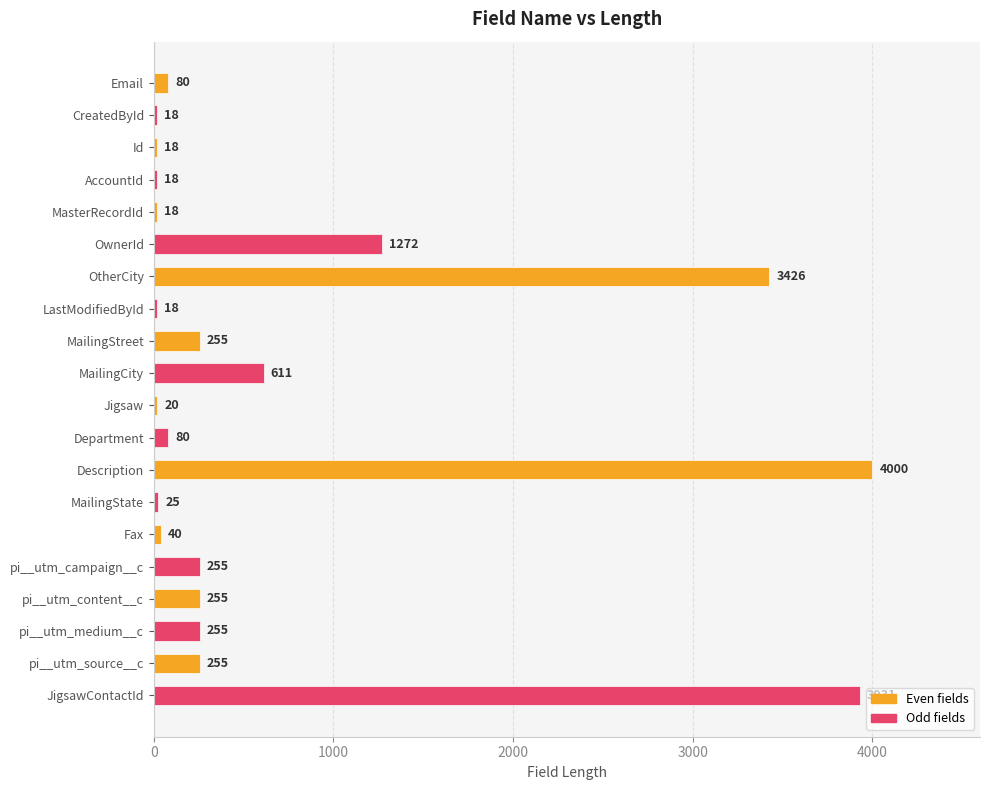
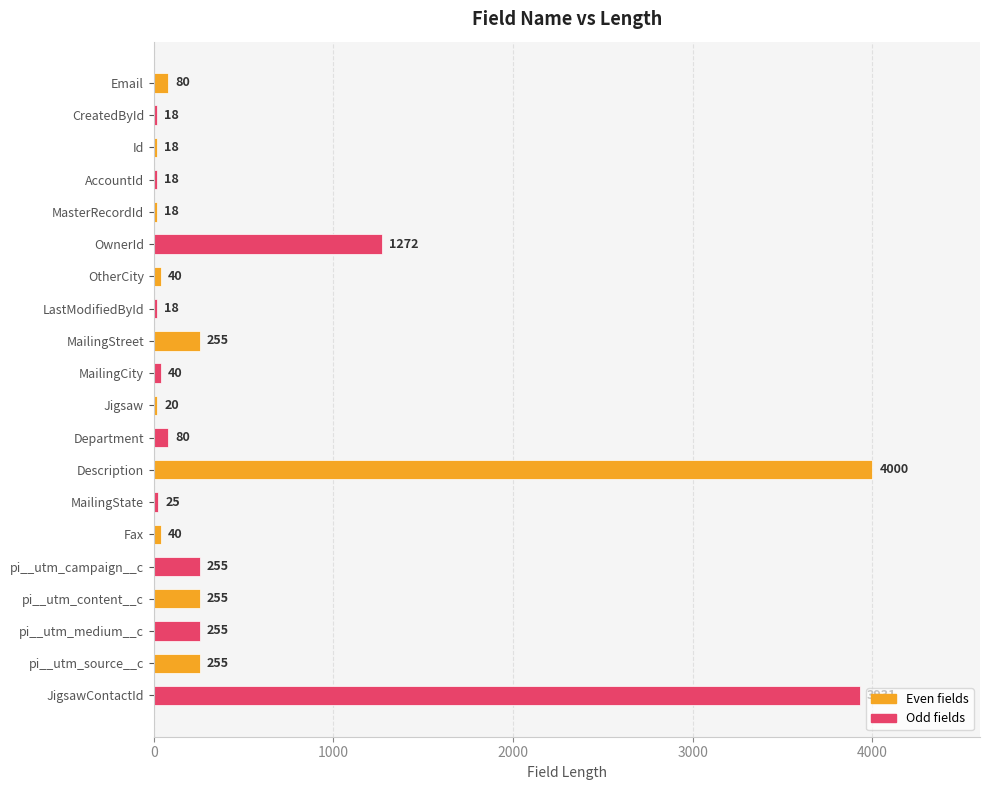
OtherCity: 3426 -> 40
MailingCity: 611 -> 40
